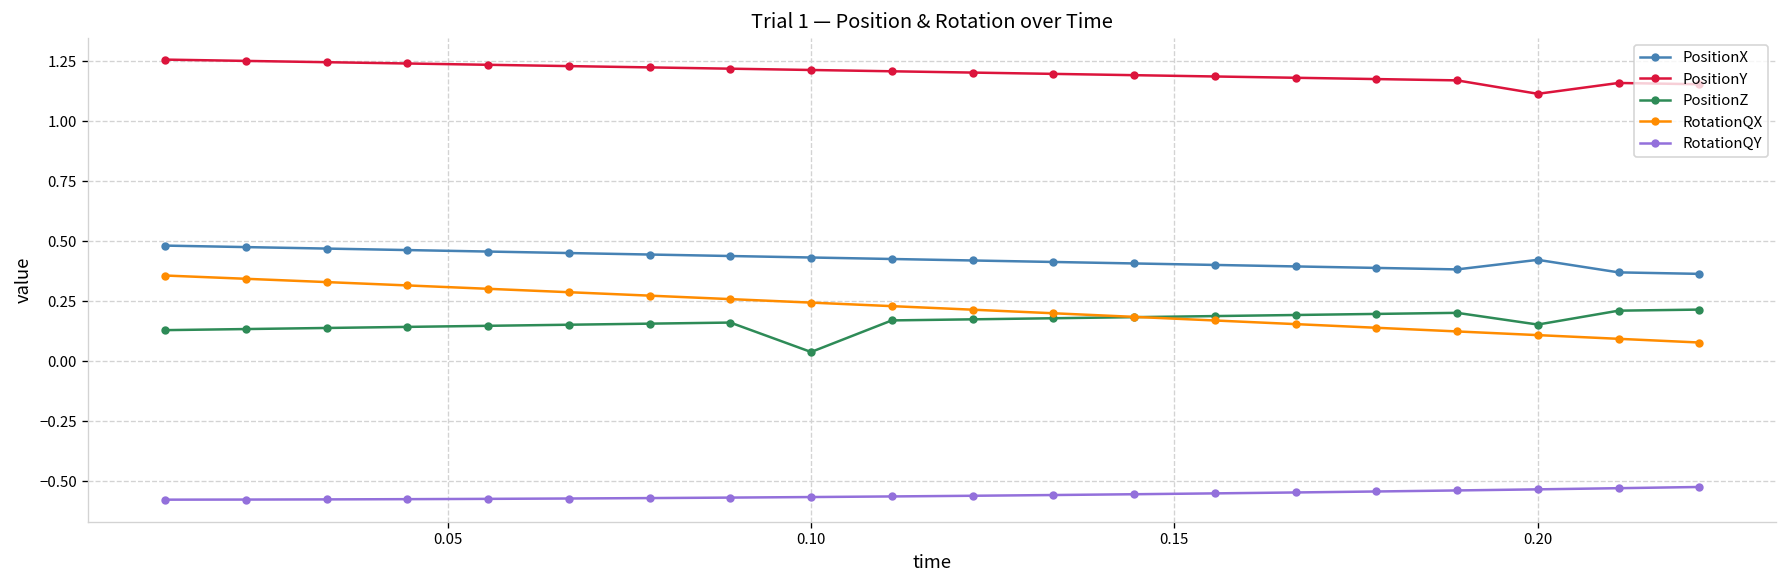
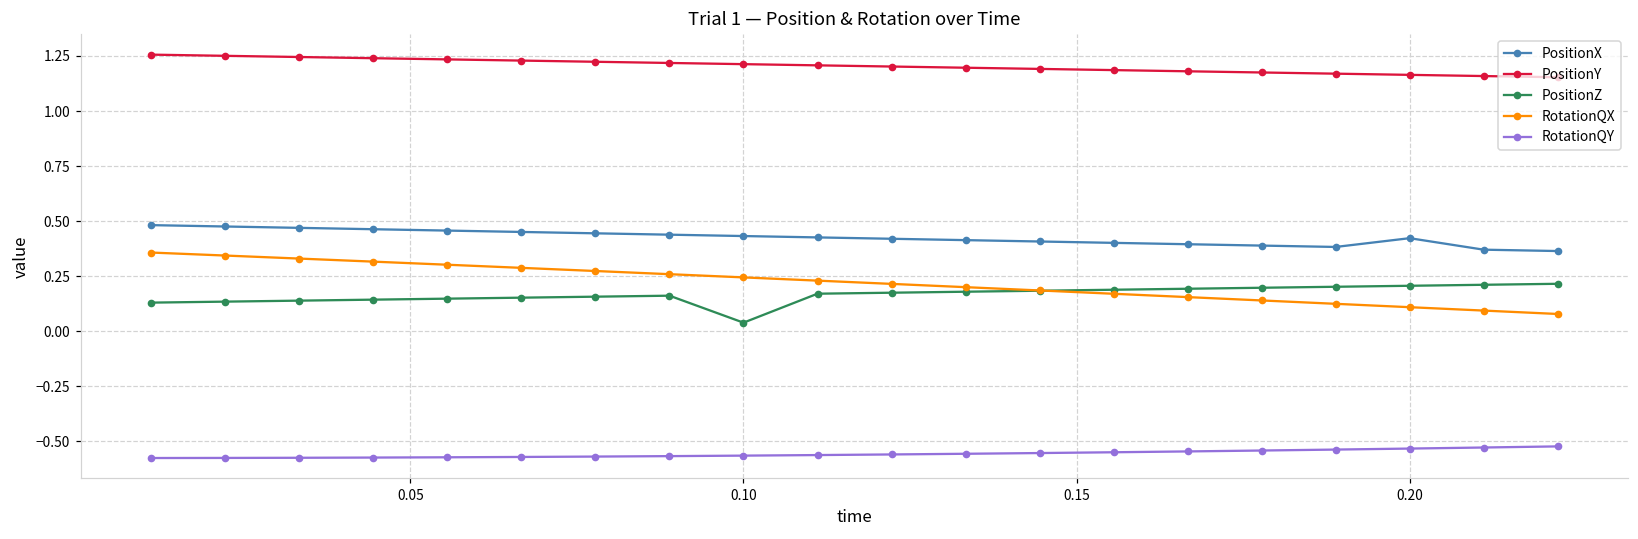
PositionY, 0.20: 1.11 -> 1.16
PositionZ, 0.20: 0.15 -> 0.21
